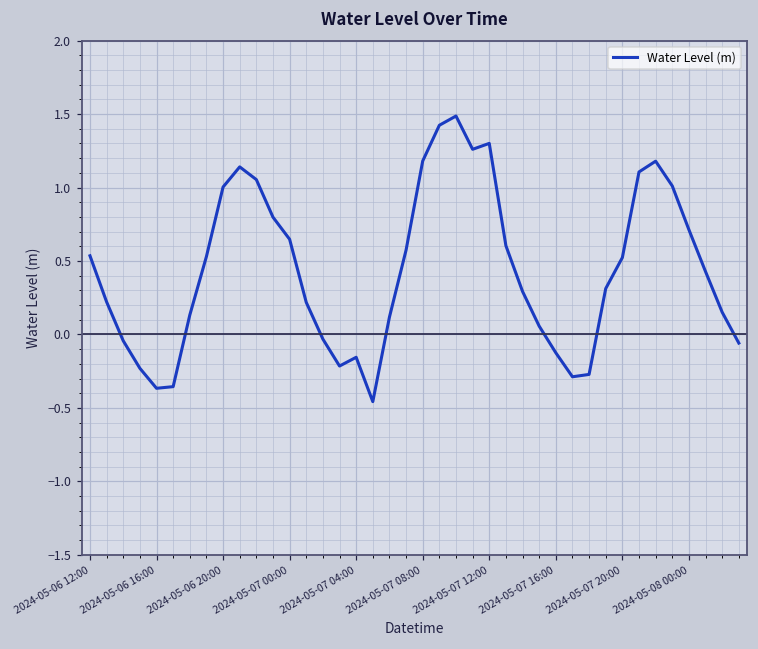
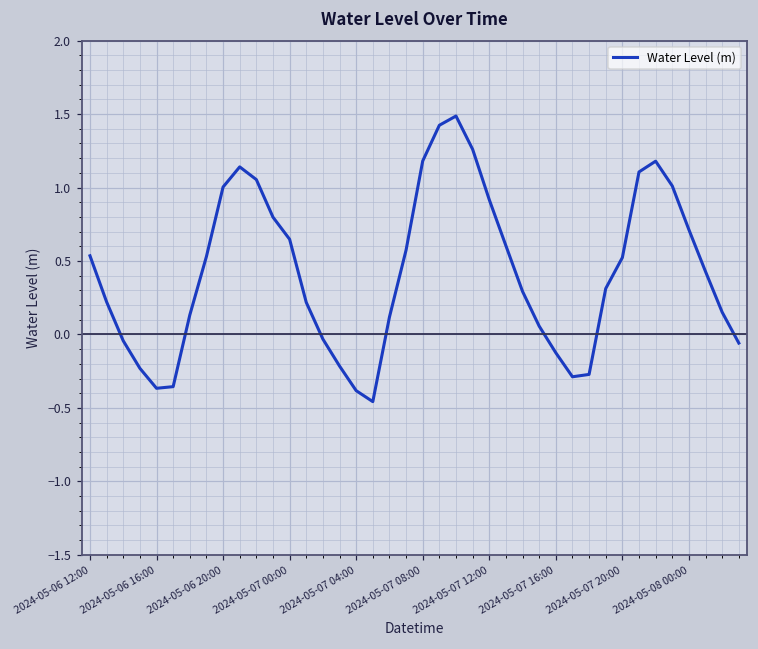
2024-05-07 04:00: -0.16 -> -0.38
2024-05-07 12:00: 1.30 -> 0.92
